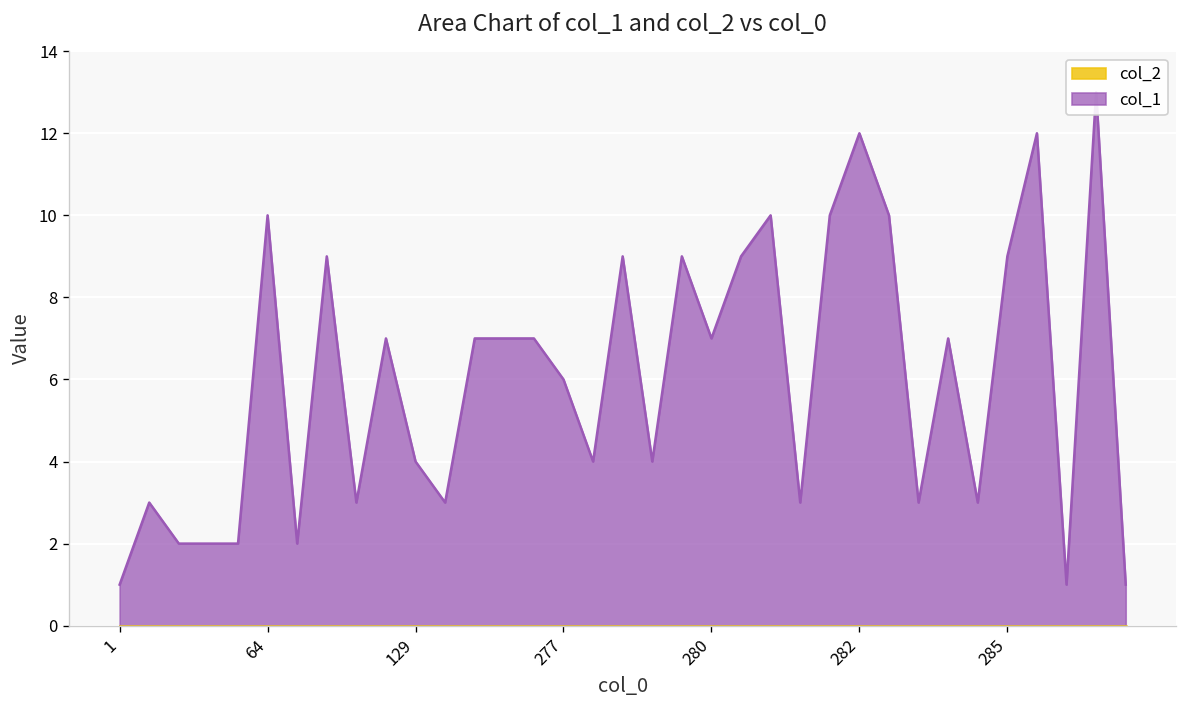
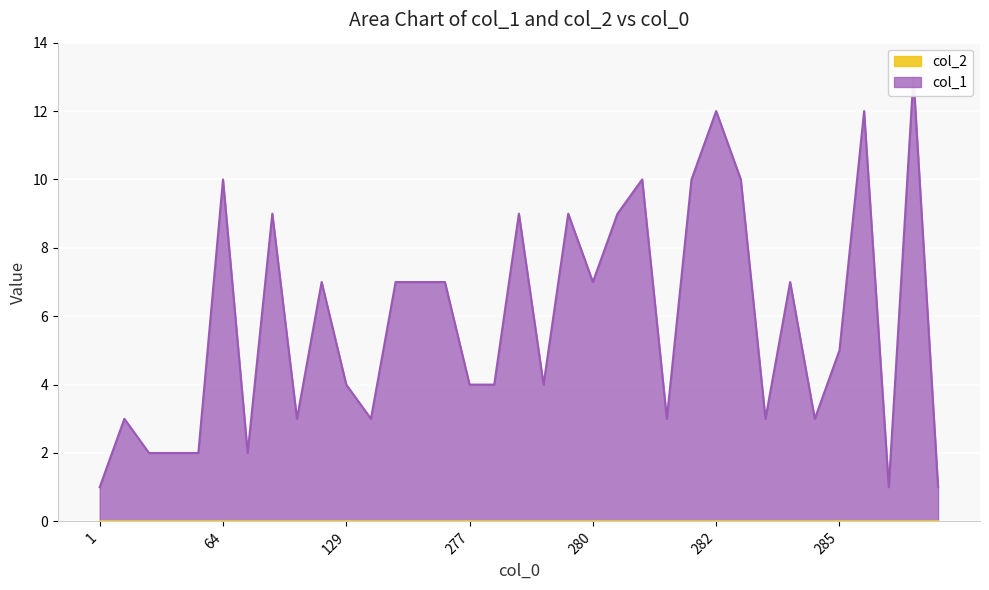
col_1, 277: 6 -> 4
col_1, 285: 9 -> 5
